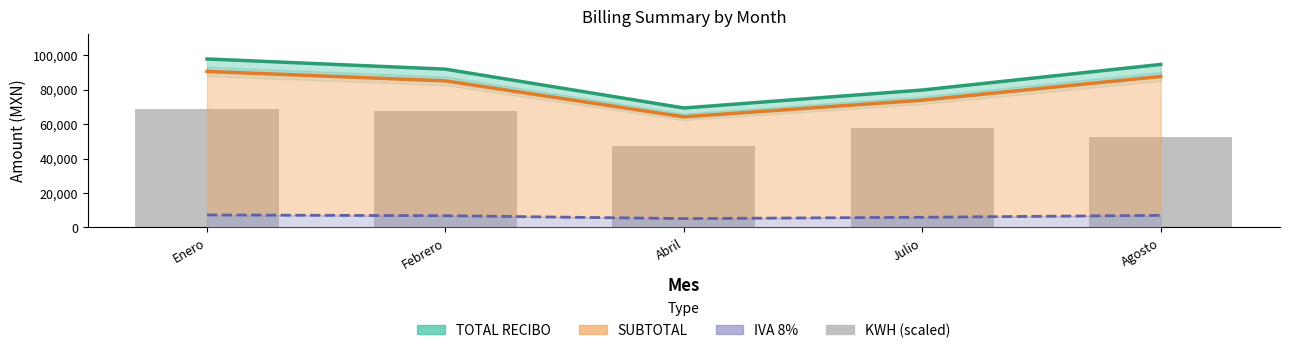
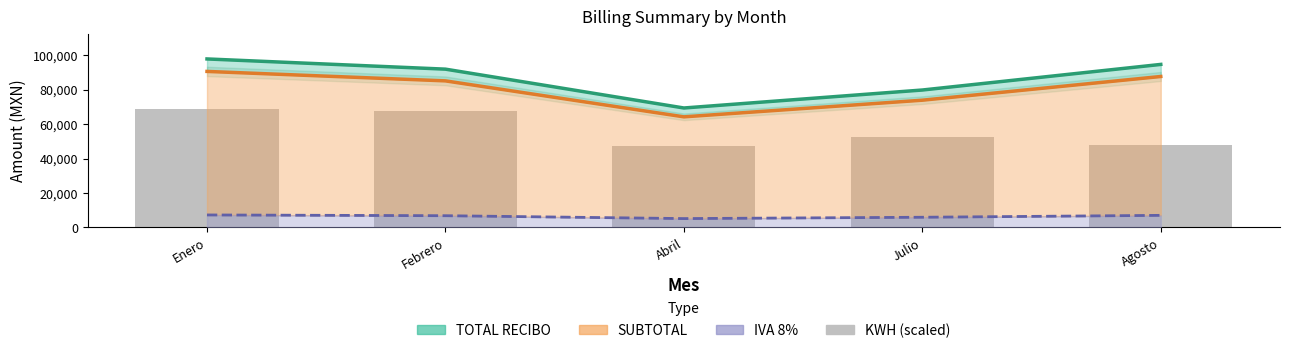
KWH (scaled), Julio: 57,000 -> 53,000
KWH (scaled), Agosto: 53,000 -> 48,000
